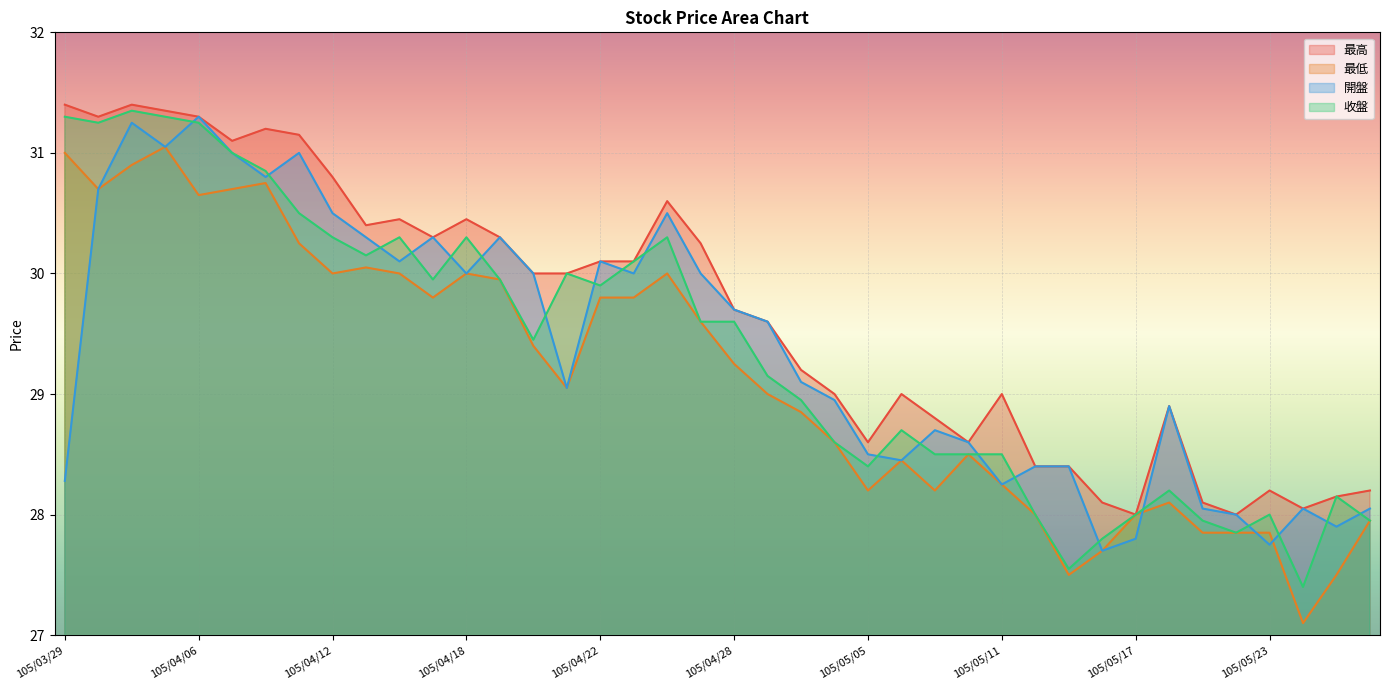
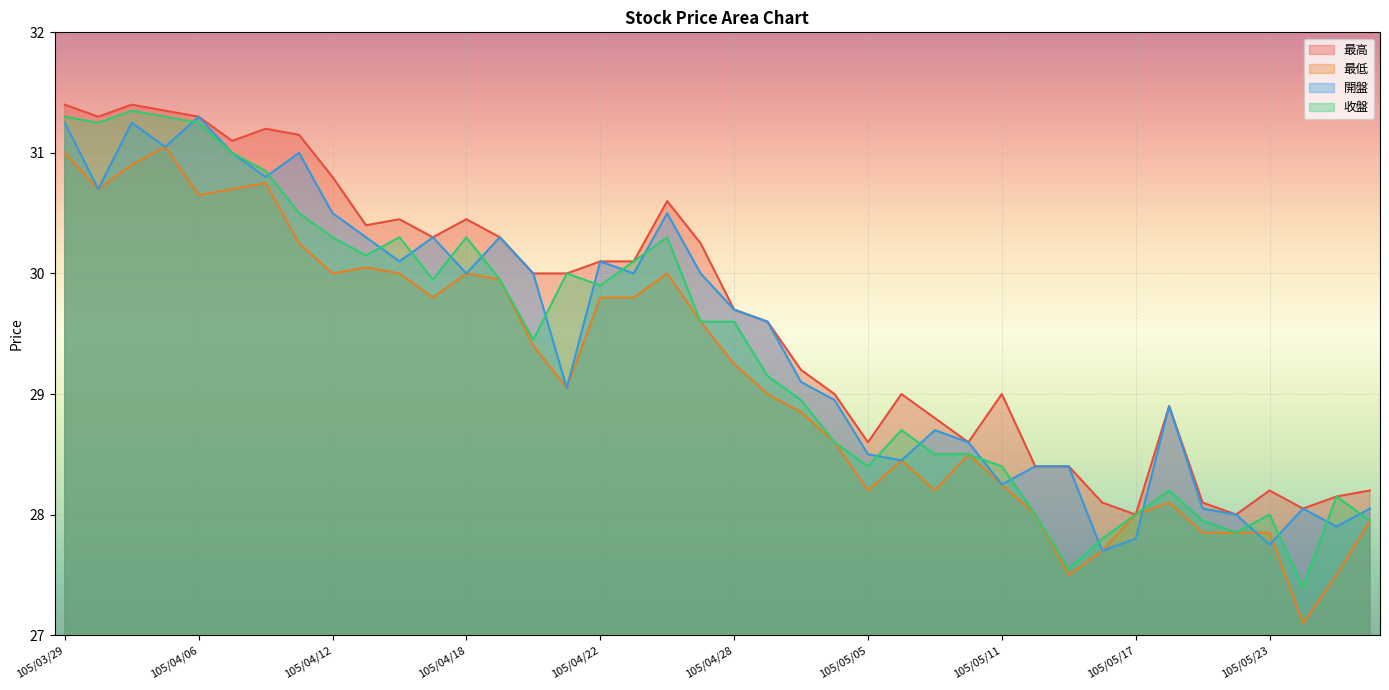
開盤, 105/03/29: 28.28 -> 31.25
收盤, 105/05/11: 28.5 -> 28.4
